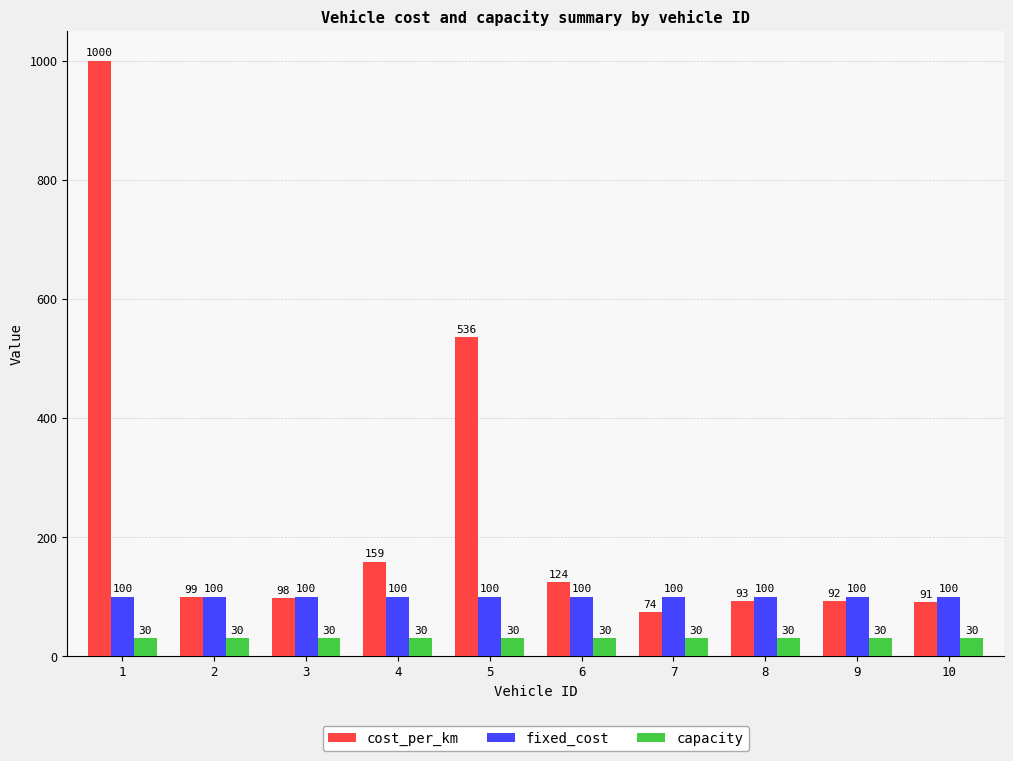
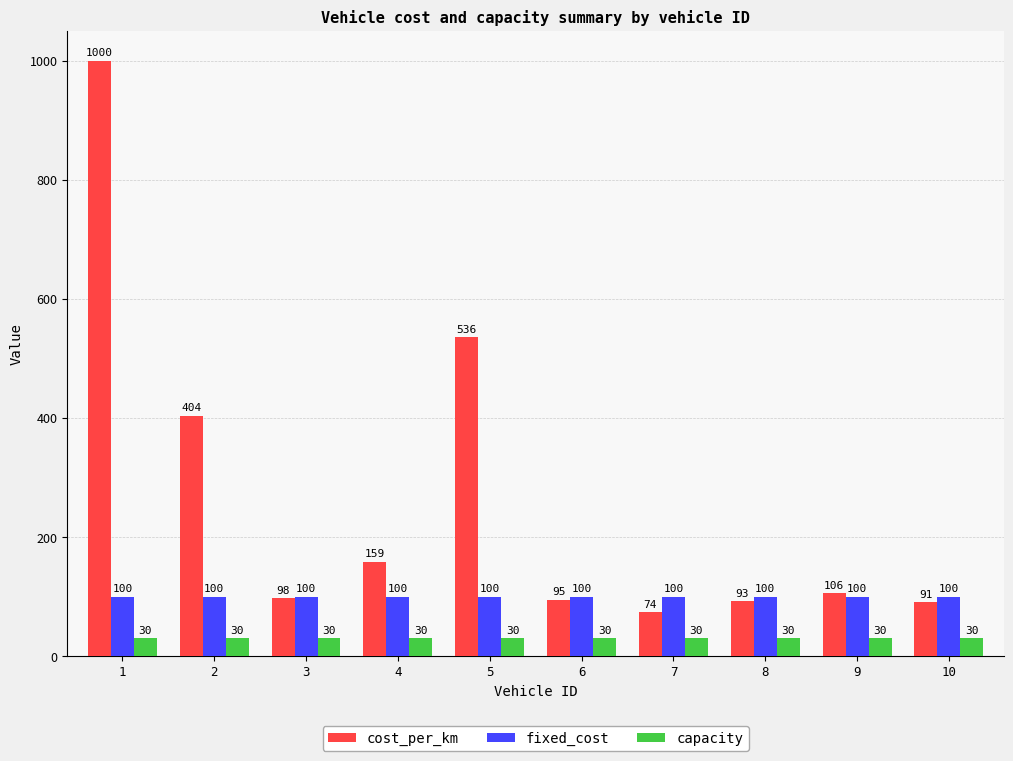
cost_per_km, 2: 99 -> 404
cost_per_km, 6: 124 -> 95
cost_per_km, 9: 92 -> 106
